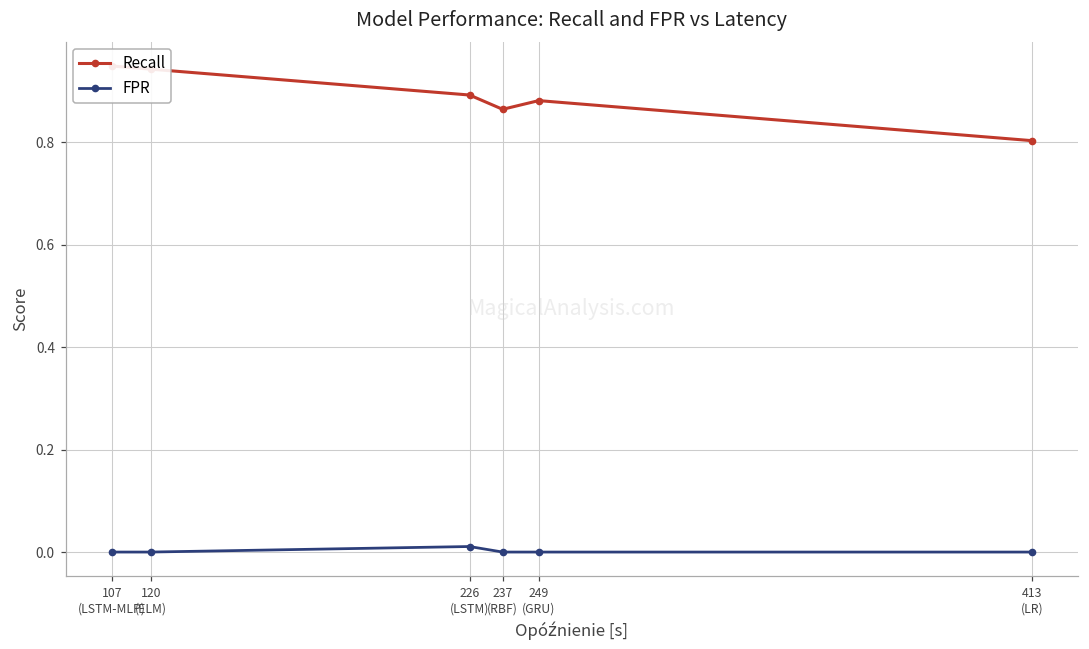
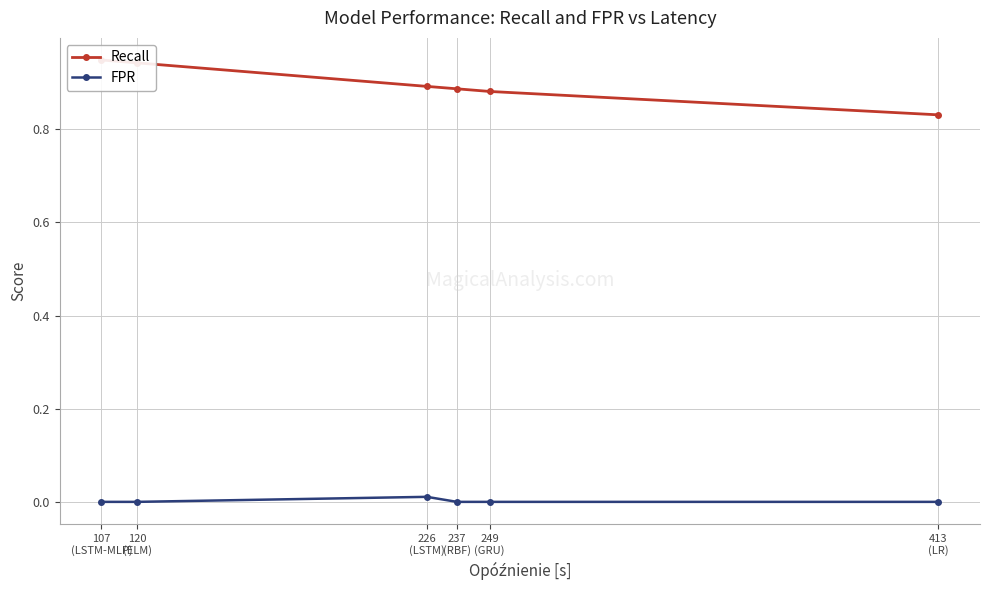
Recall, 237 (RBF): 0.86 -> 0.89
Recall, 413 (LR): 0.80 -> 0.83
